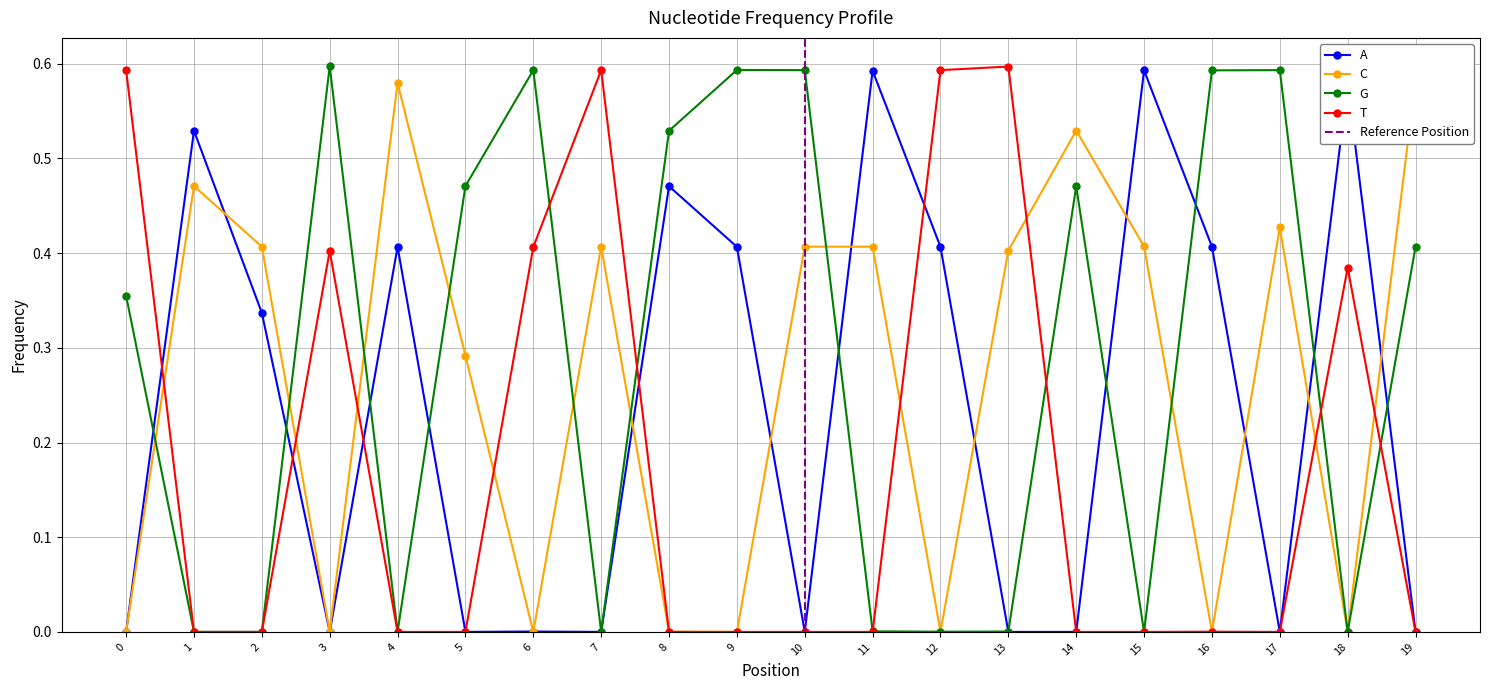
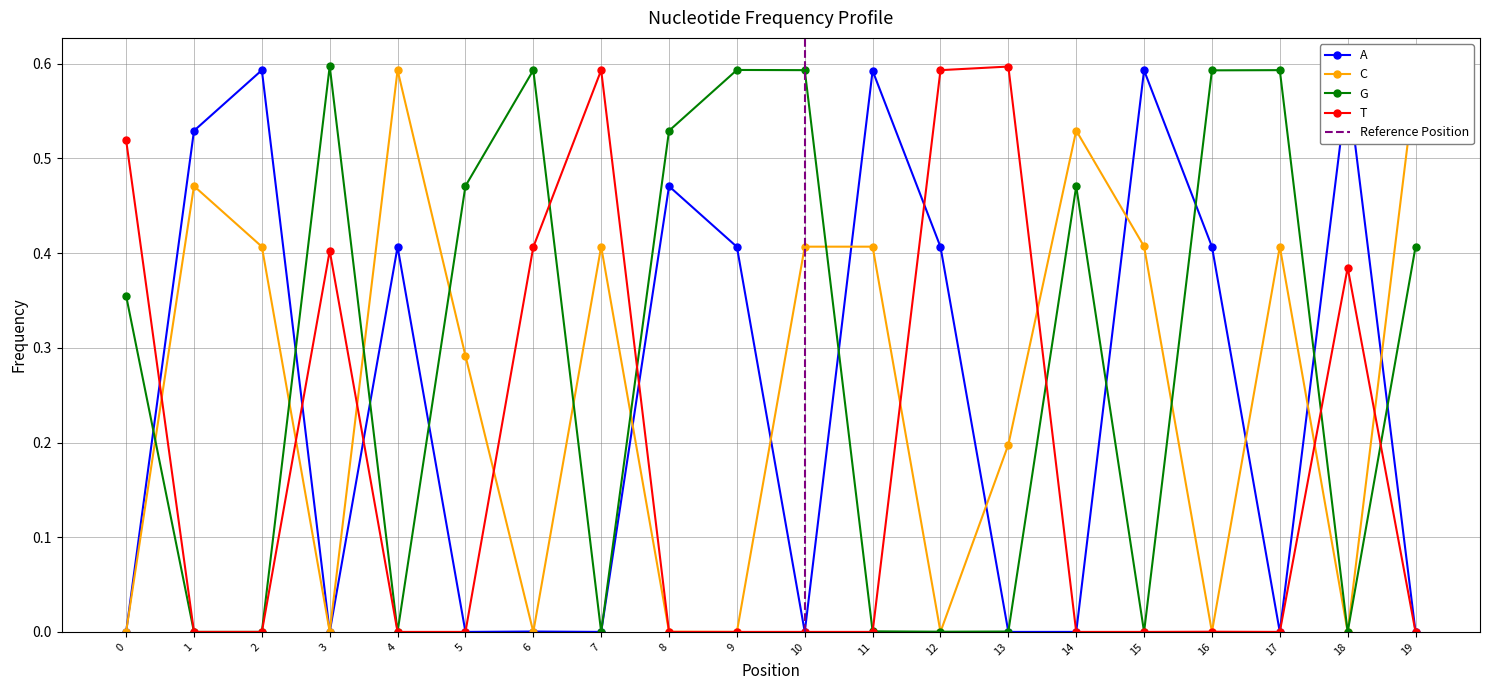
T, 0: 0.59 -> 0.52
A, 2: 0.34 -> 0.59
C, 4: 0.58 -> 0.59
C, 13: 0.40 -> 0.20
C, 17: 0.43 -> 0.41
